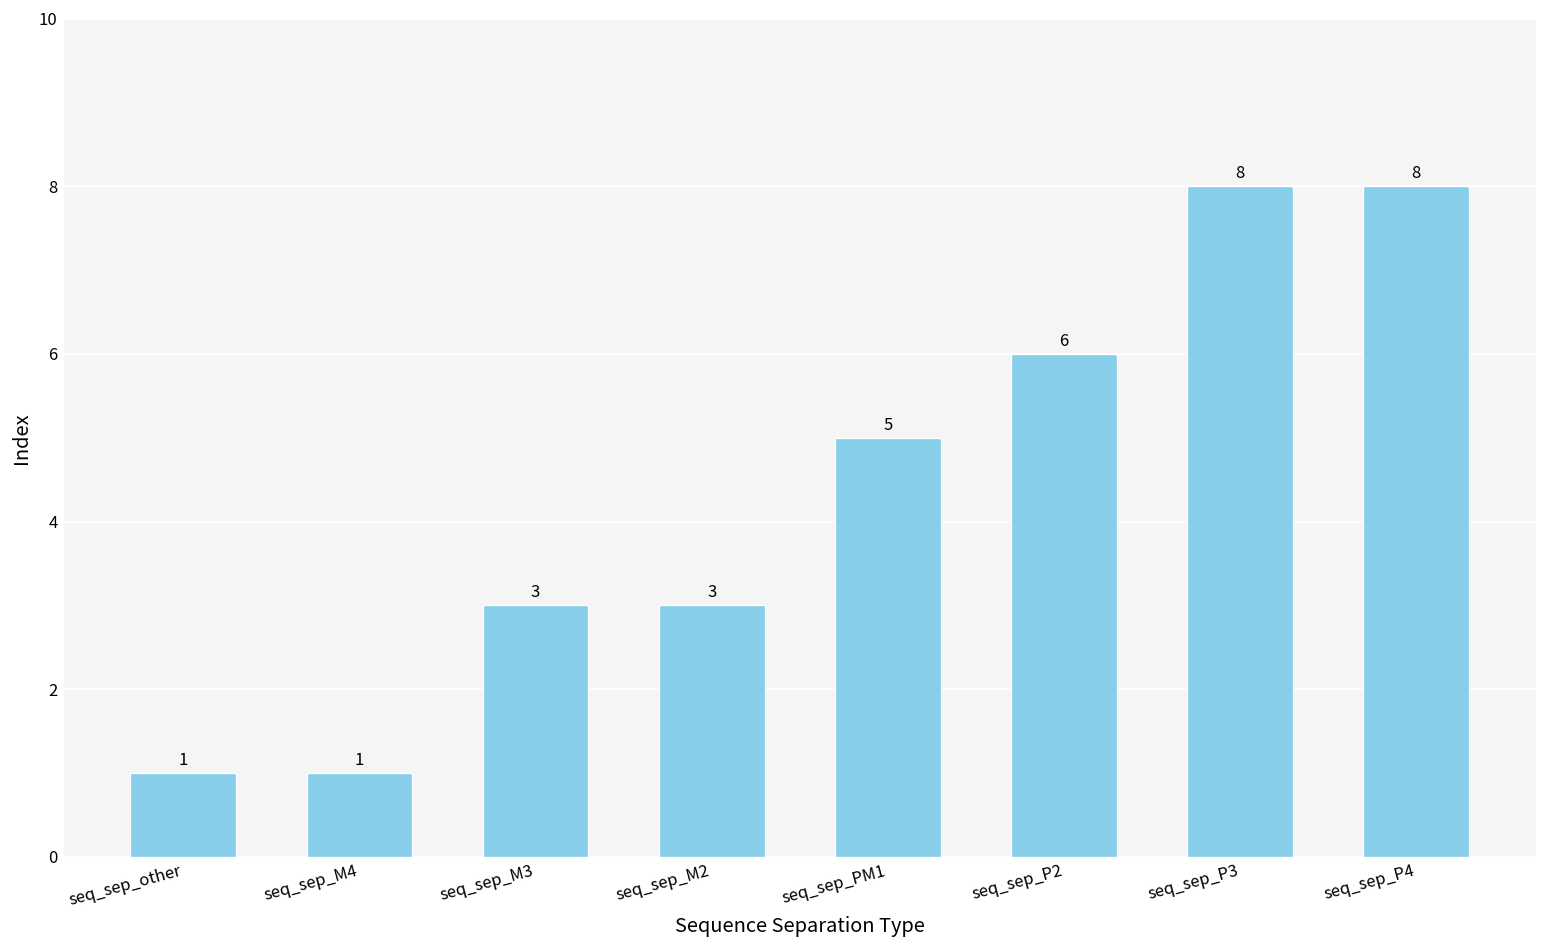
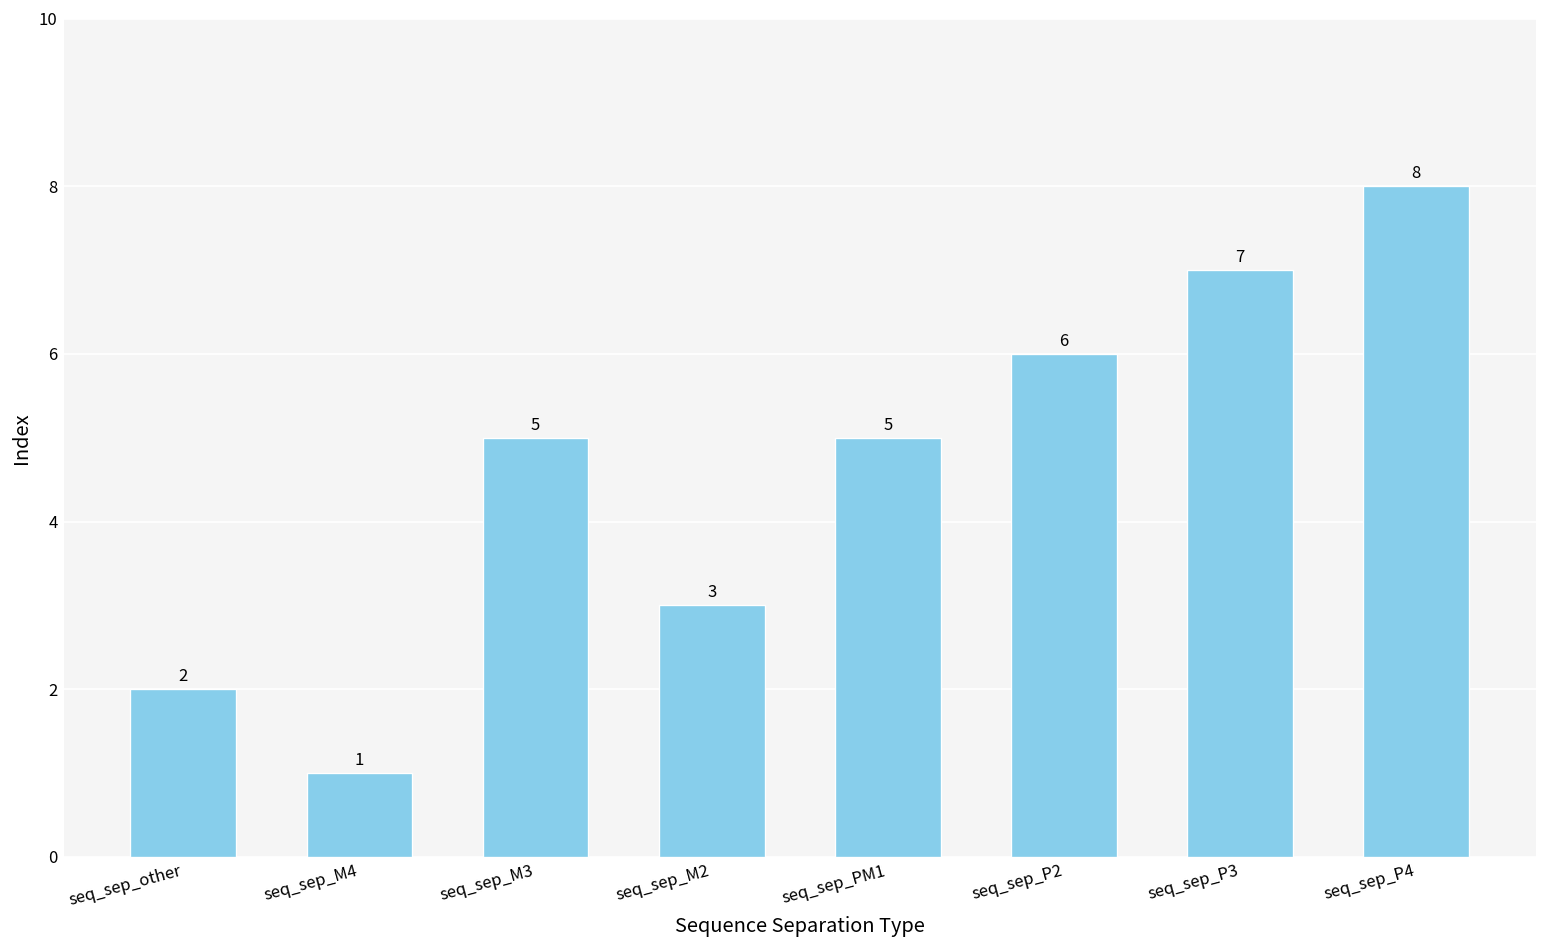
seq_sep_other: 1 -> 2
seq_sep_M3: 3 -> 5
seq_sep_P3: 8 -> 7
